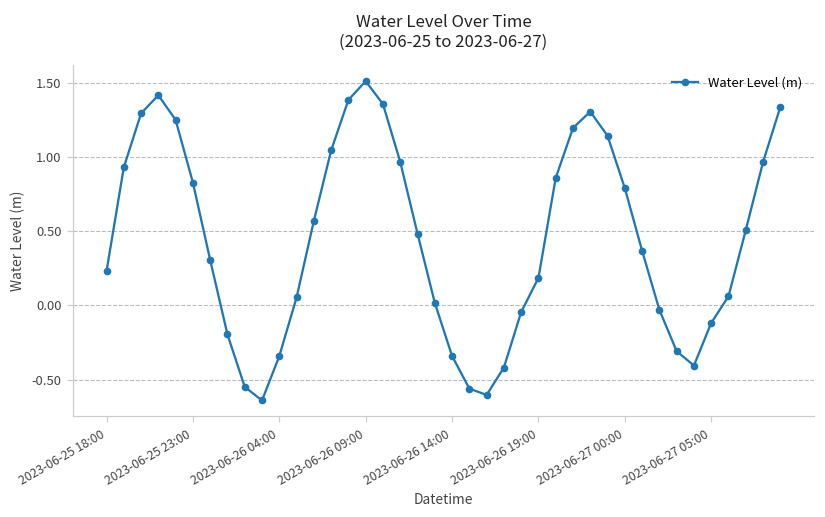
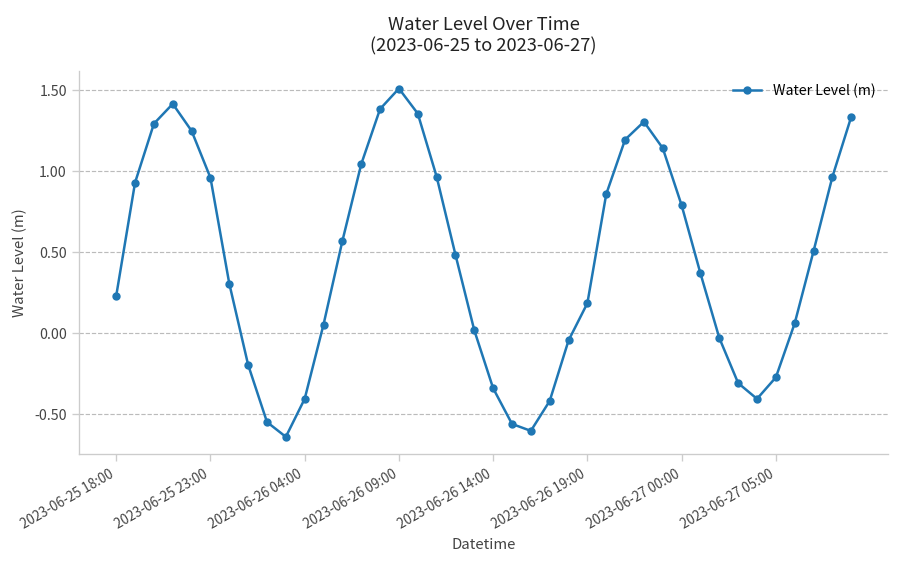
2023-06-25 23:00: 0.83 -> 0.96
2023-06-26 04:00: -0.34 -> -0.41
2023-06-27 05:00: -0.12 -> -0.27
